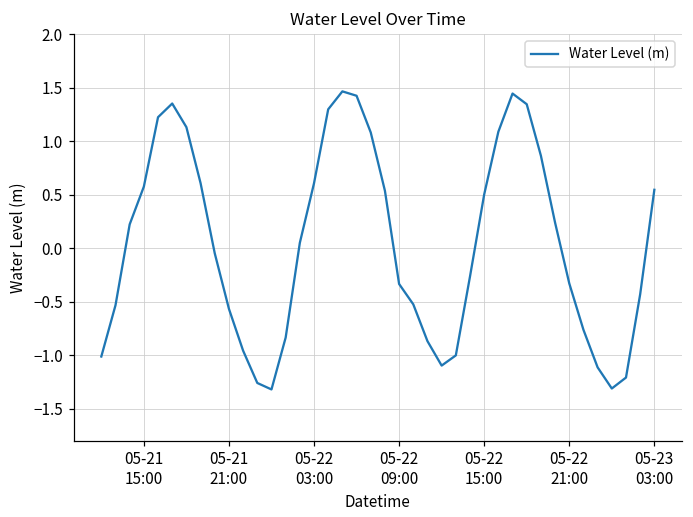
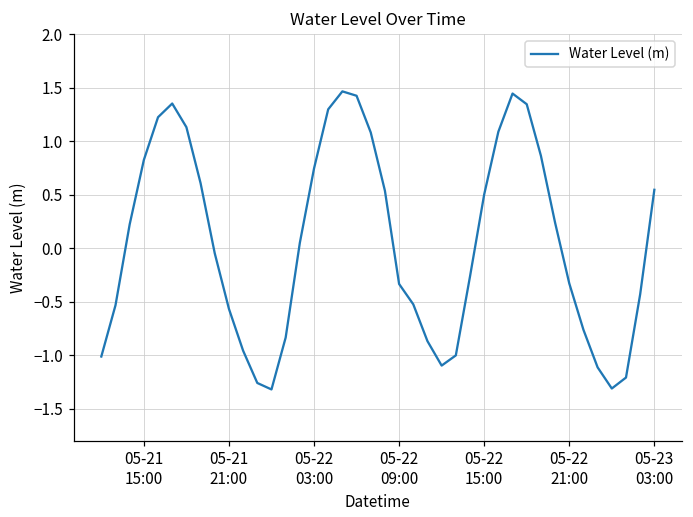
05-21 15:00: 0.6 -> 0.8
05-22 03:00: 0.6 -> 0.7
